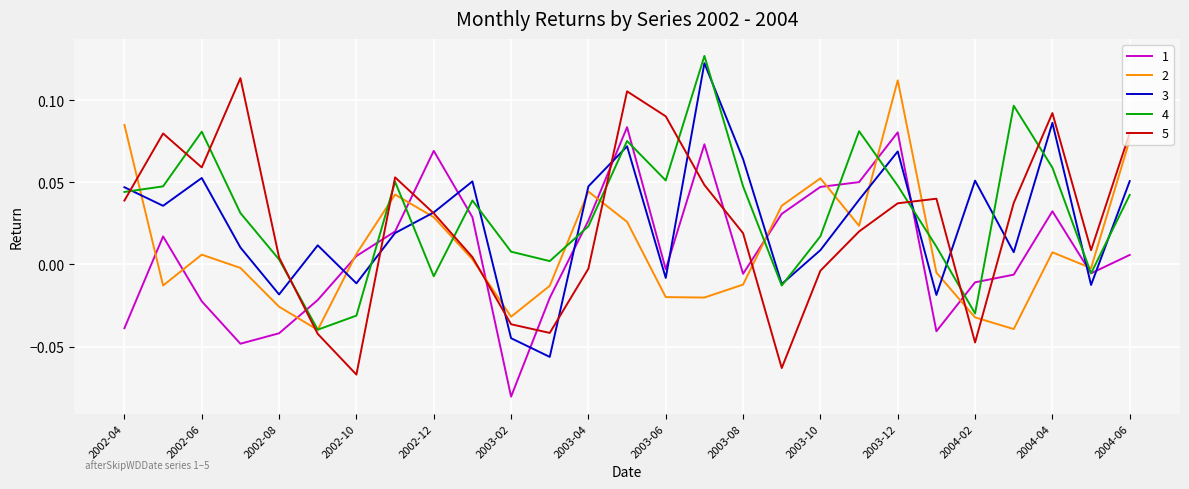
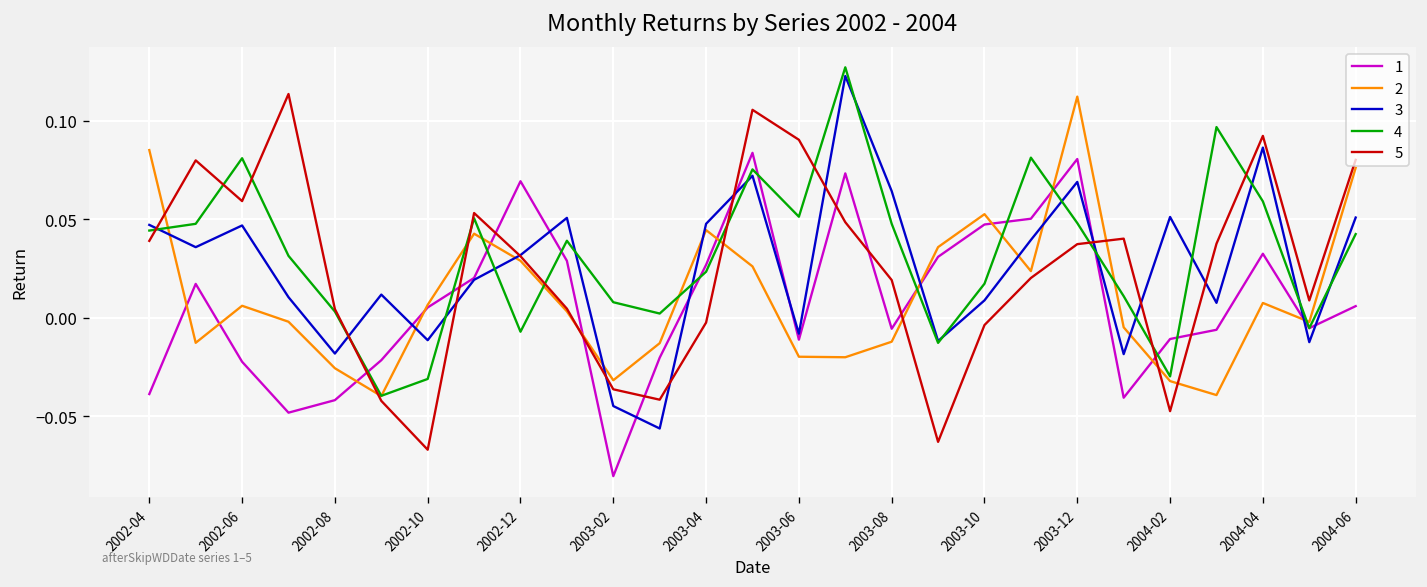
3, 2002-06: 0.053 -> 0.047
1, 2003-06: -0.003 -> -0.011
